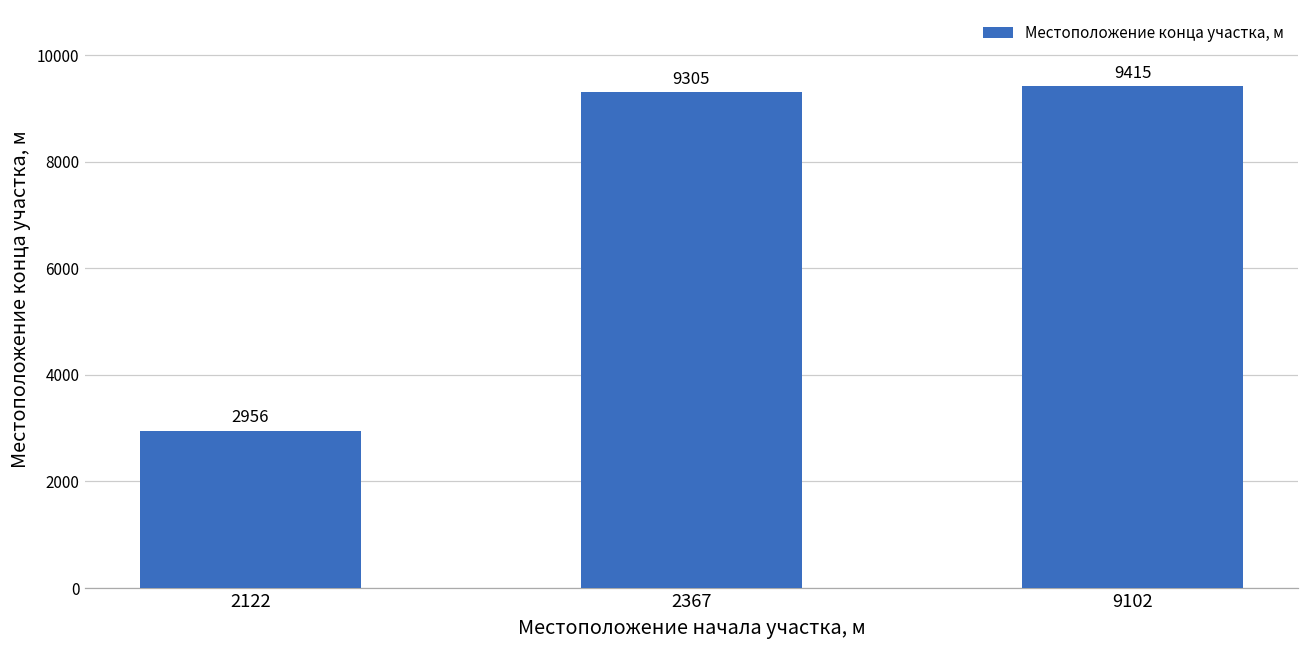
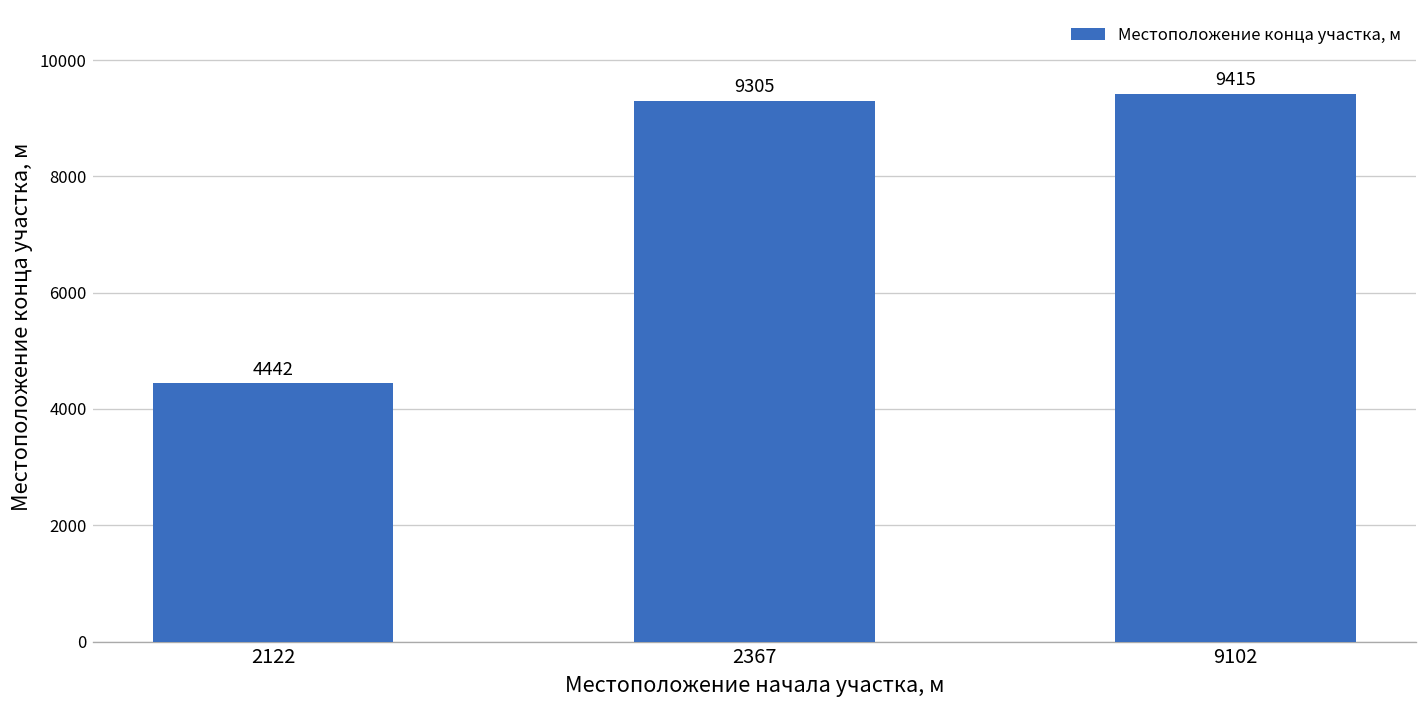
2122: 2956 -> 4442
